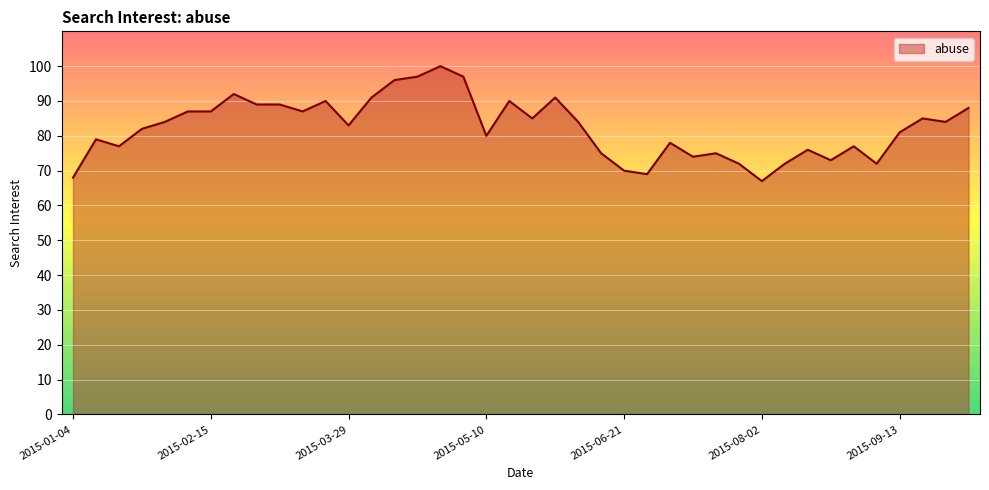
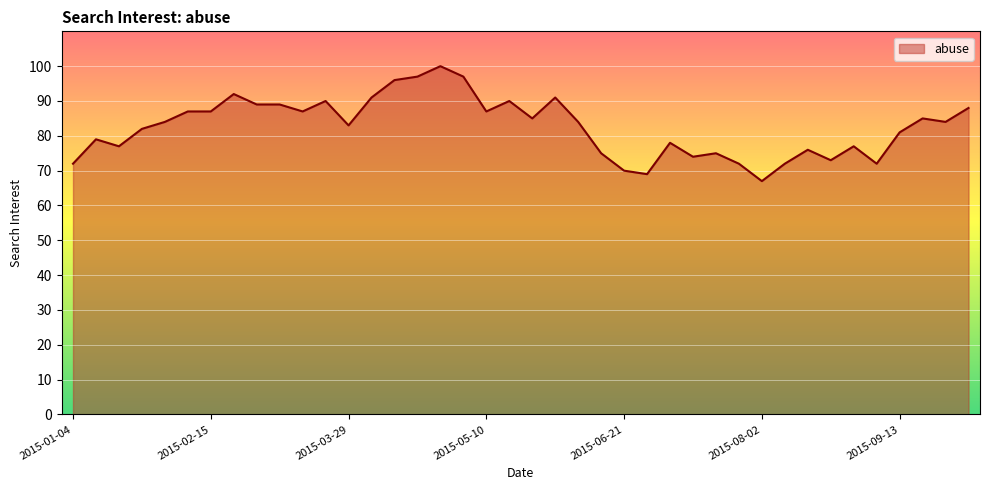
2015-01-04: 68 -> 72
2015-05-10: 80 -> 87
